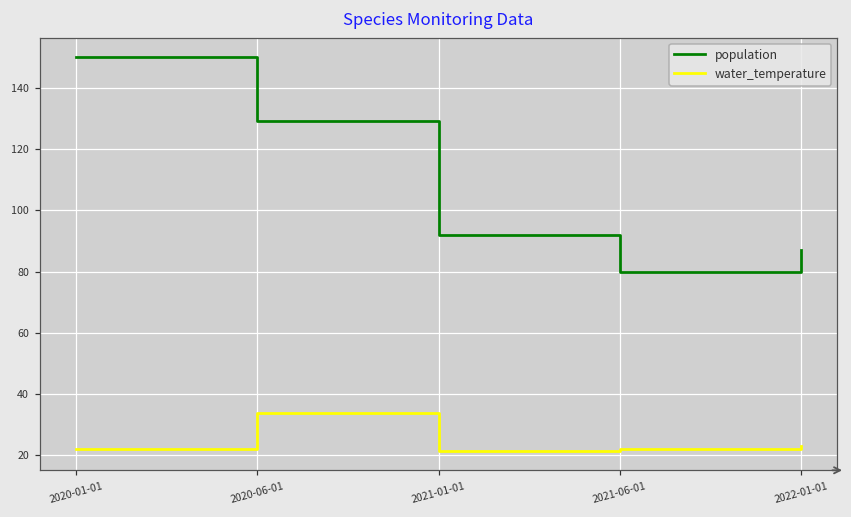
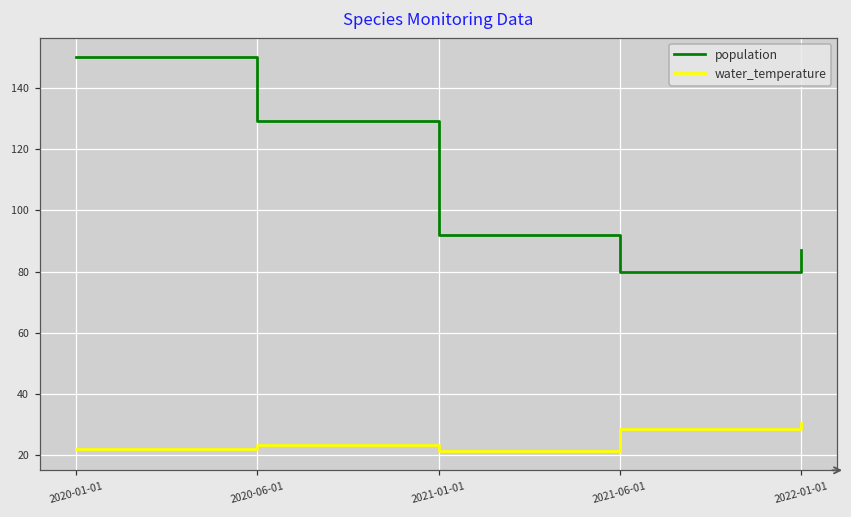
water_temperature, 2020-06-01: 34 -> 24
water_temperature, 2021-06-01: 22 -> 29
water_temperature, 2022-01-01: 23 -> 30
